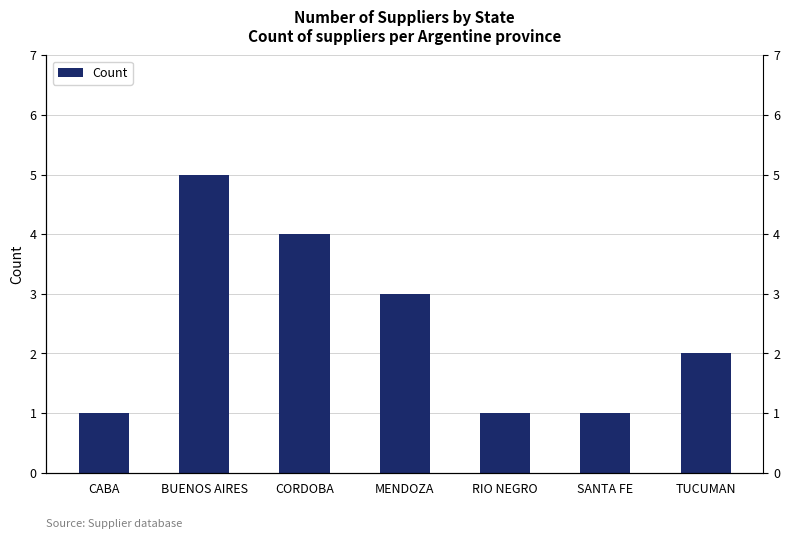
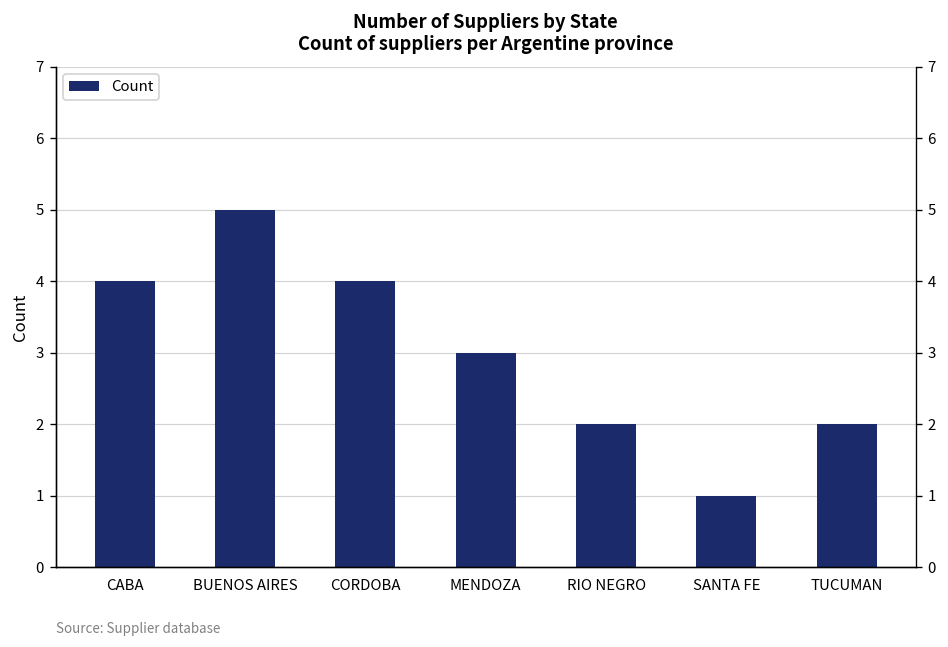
CABA: 1 -> 4
RIO NEGRO: 1 -> 2
